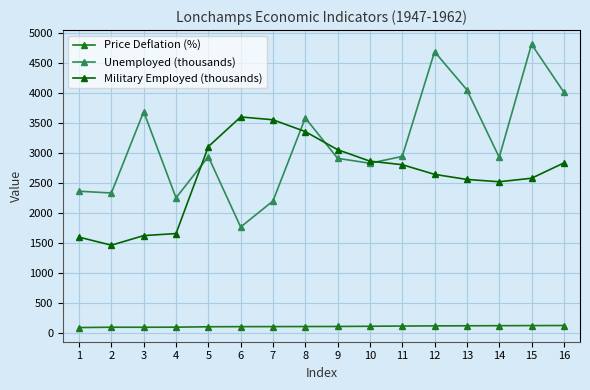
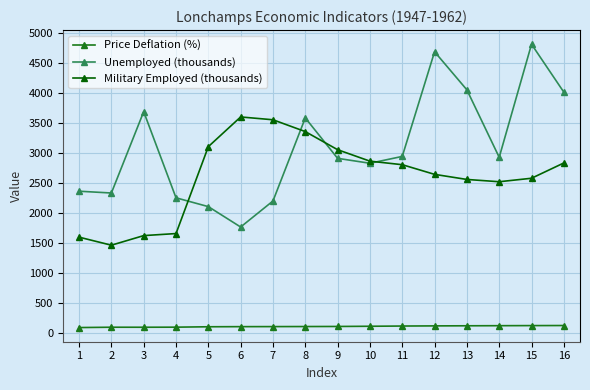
Unemployed (thousands), 5: 2900 -> 2100
